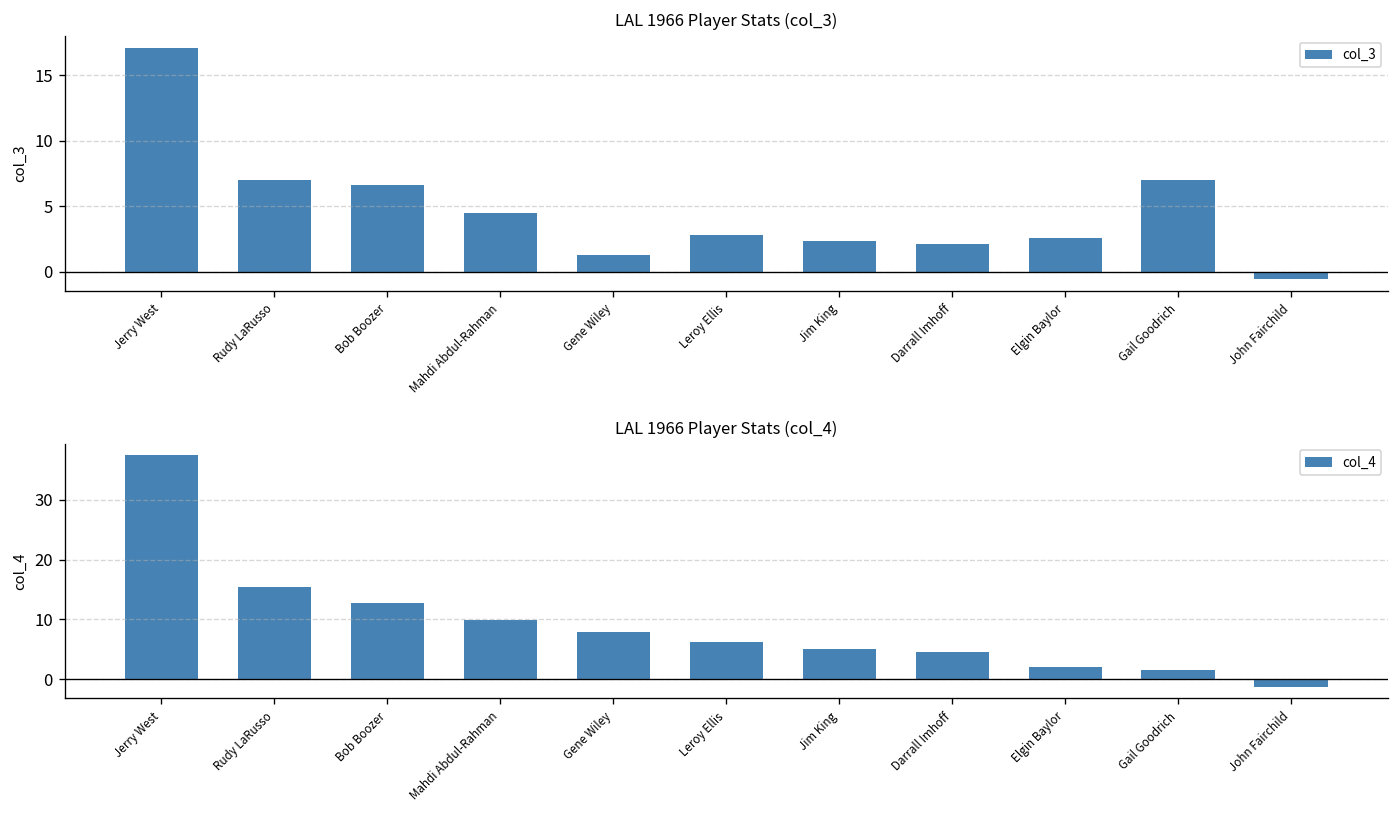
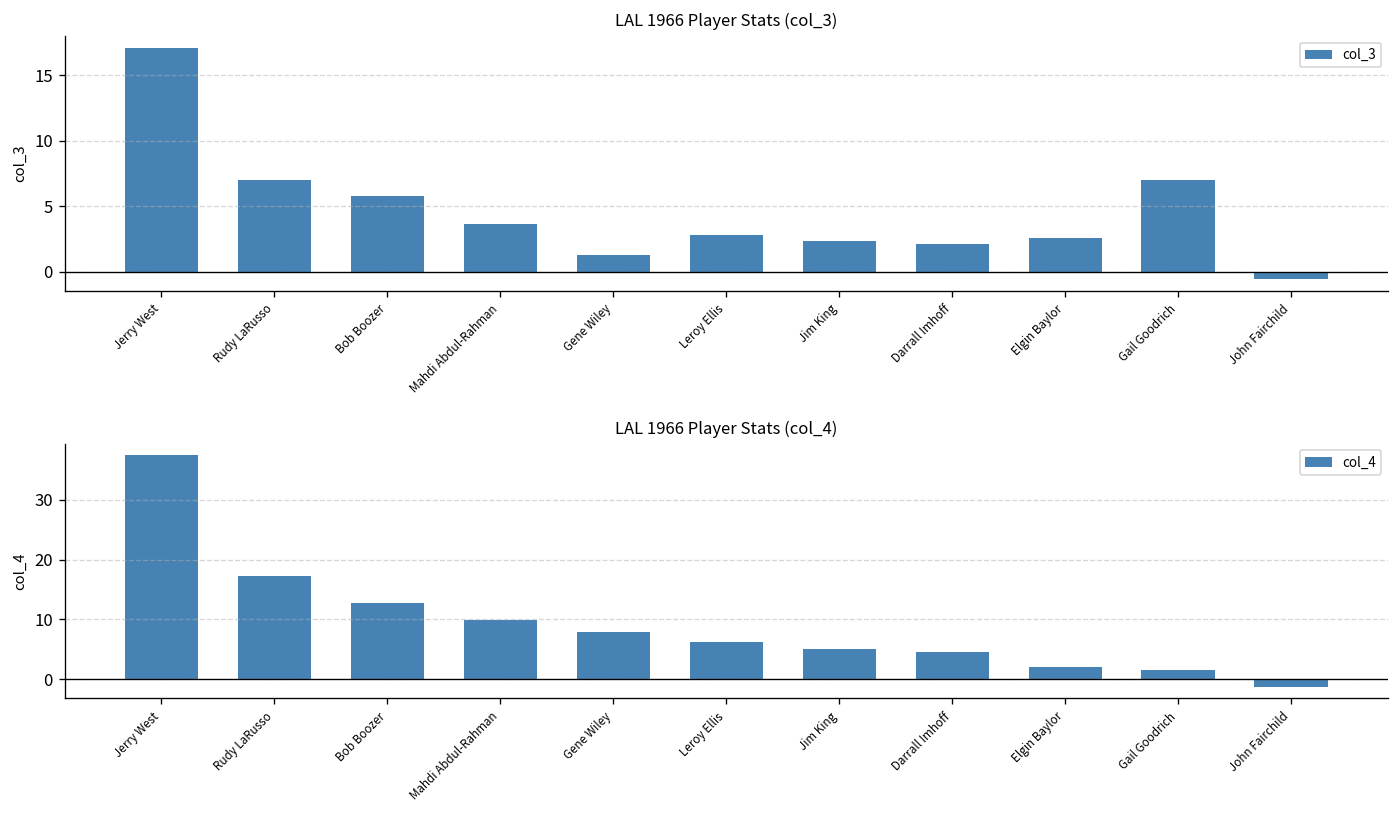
LAL 1966 Player Stats (col_3), Bob Boozer: 6.6 -> 5.8
LAL 1966 Player Stats (col_3), Mahdi Abdul-Rahman: 4.5 -> 3.6
LAL 1966 Player Stats (col_4), Rudy LaRusso: 15 -> 17
